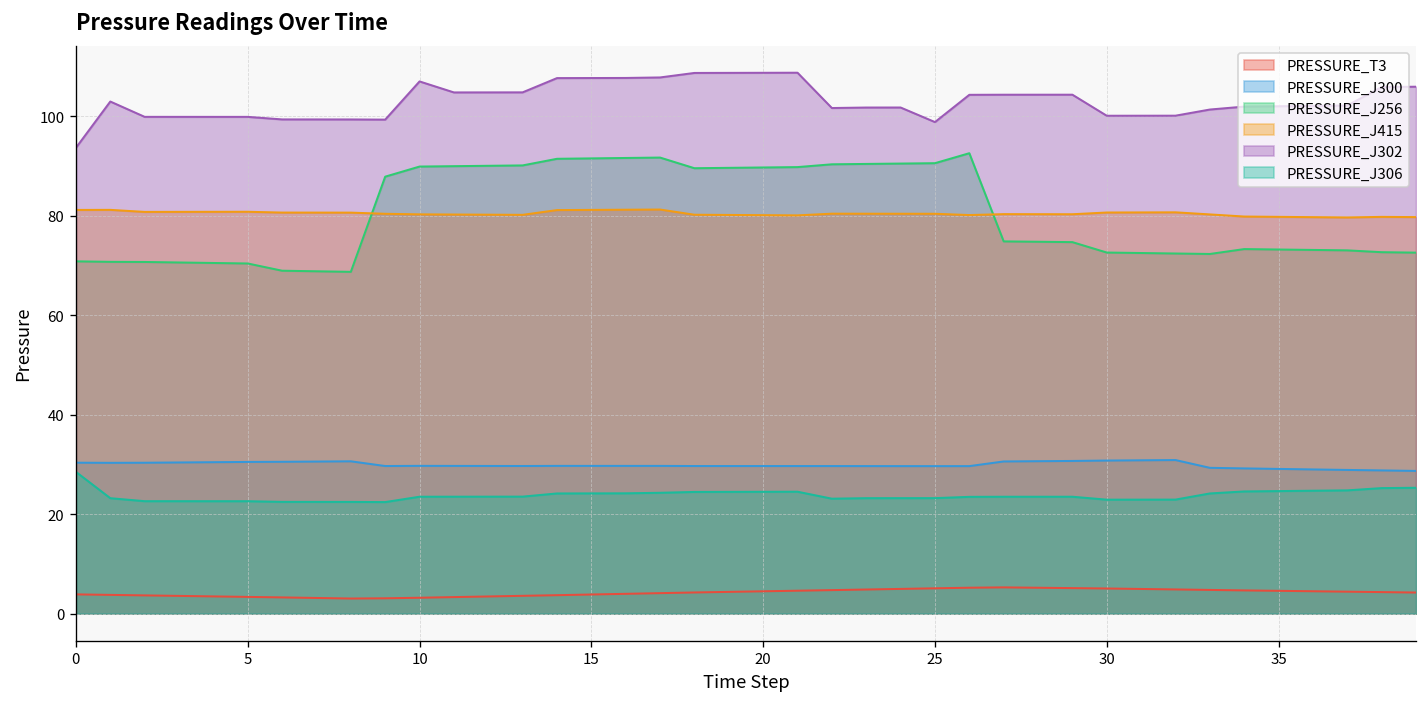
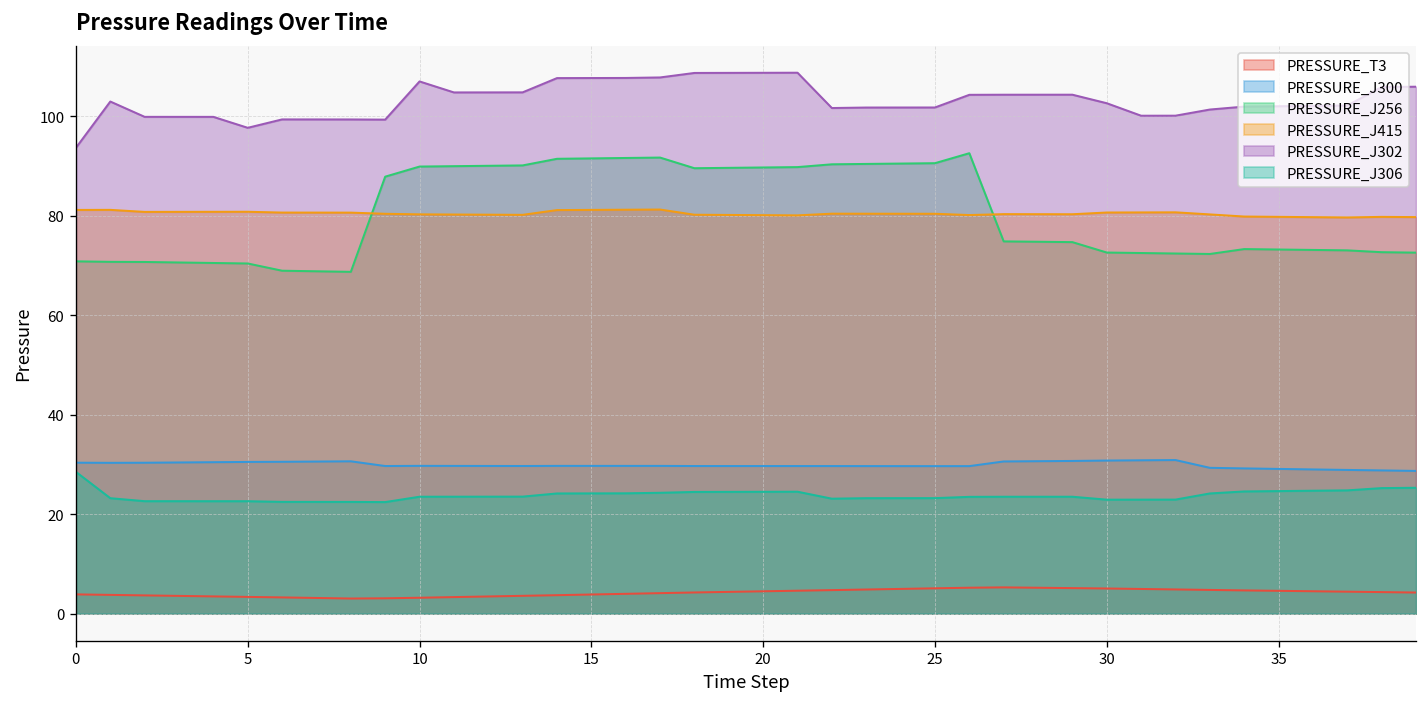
PRESSURE_J302, 5: 100 -> 98
PRESSURE_J302, 25: 99 -> 102
PRESSURE_J302, 30: 100 -> 103
